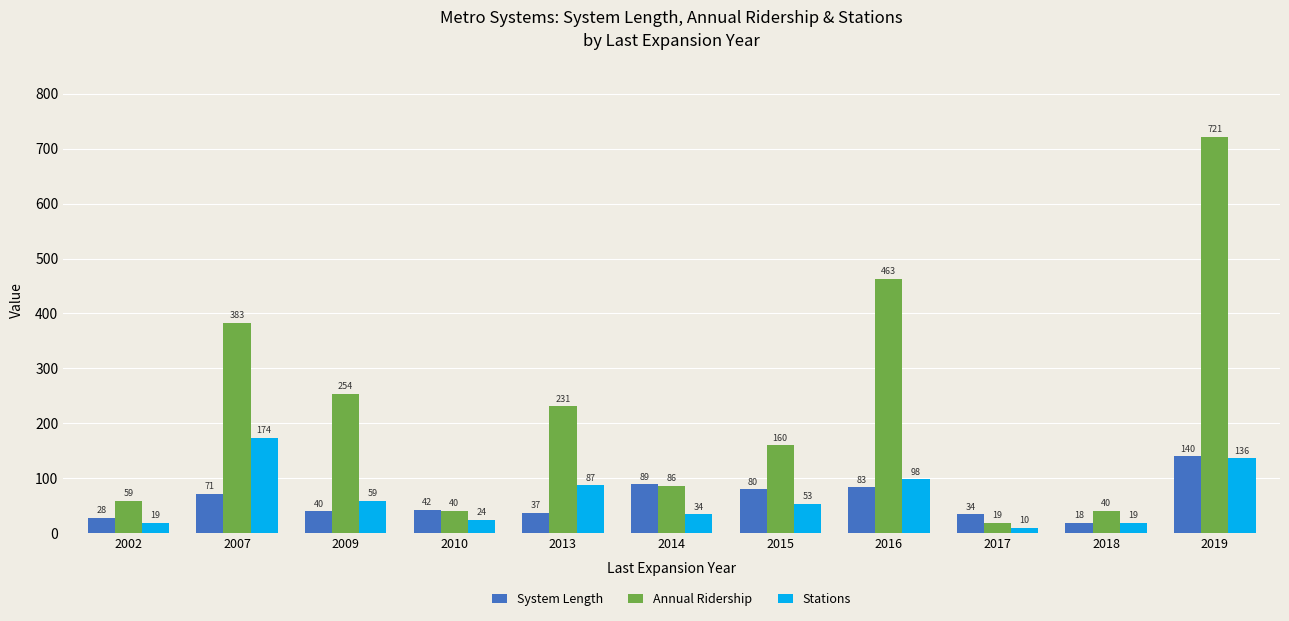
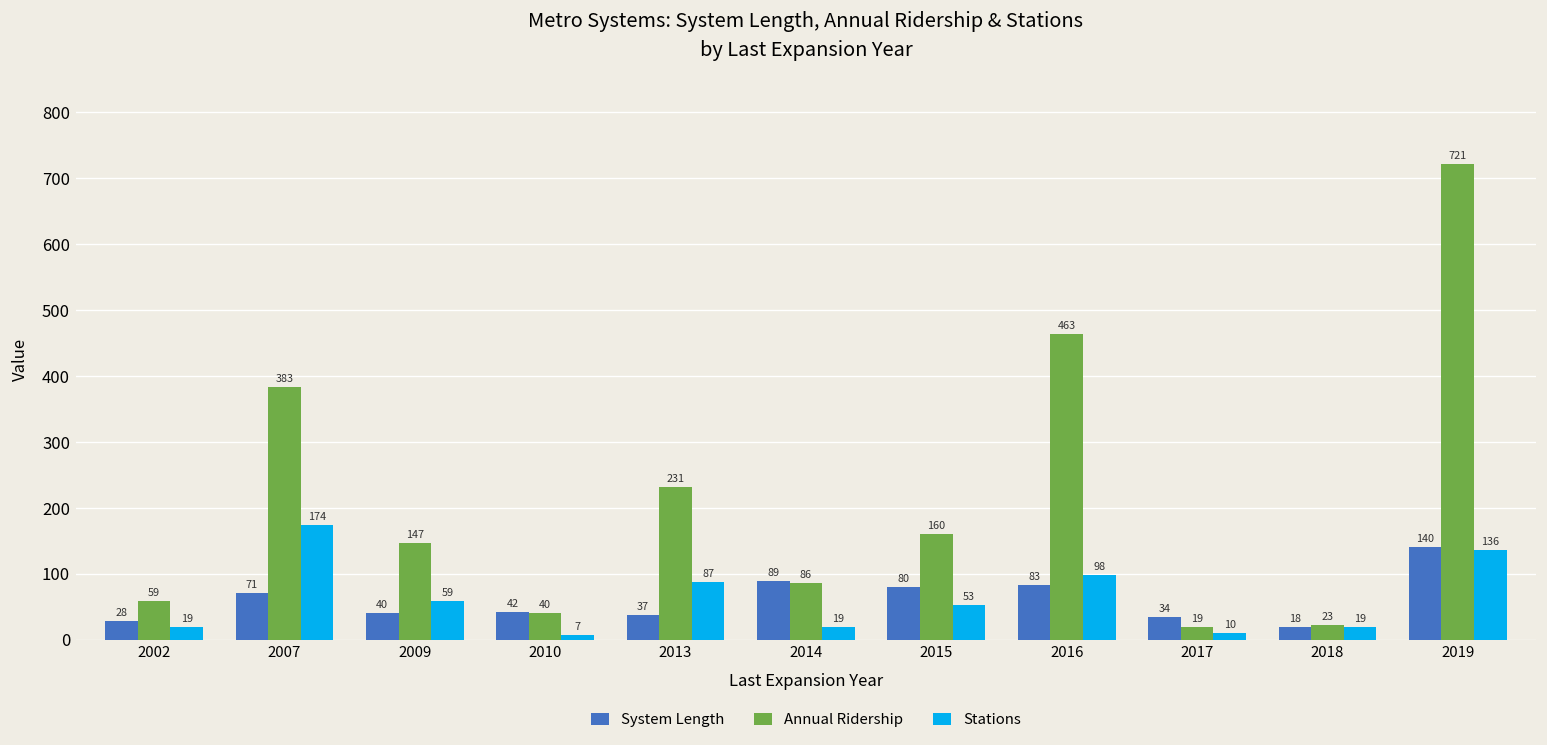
Annual Ridership, 2009: 254 -> 147
Stations, 2010: 24 -> 7
Stations, 2014: 34 -> 19
Annual Ridership, 2018: 40 -> 23
